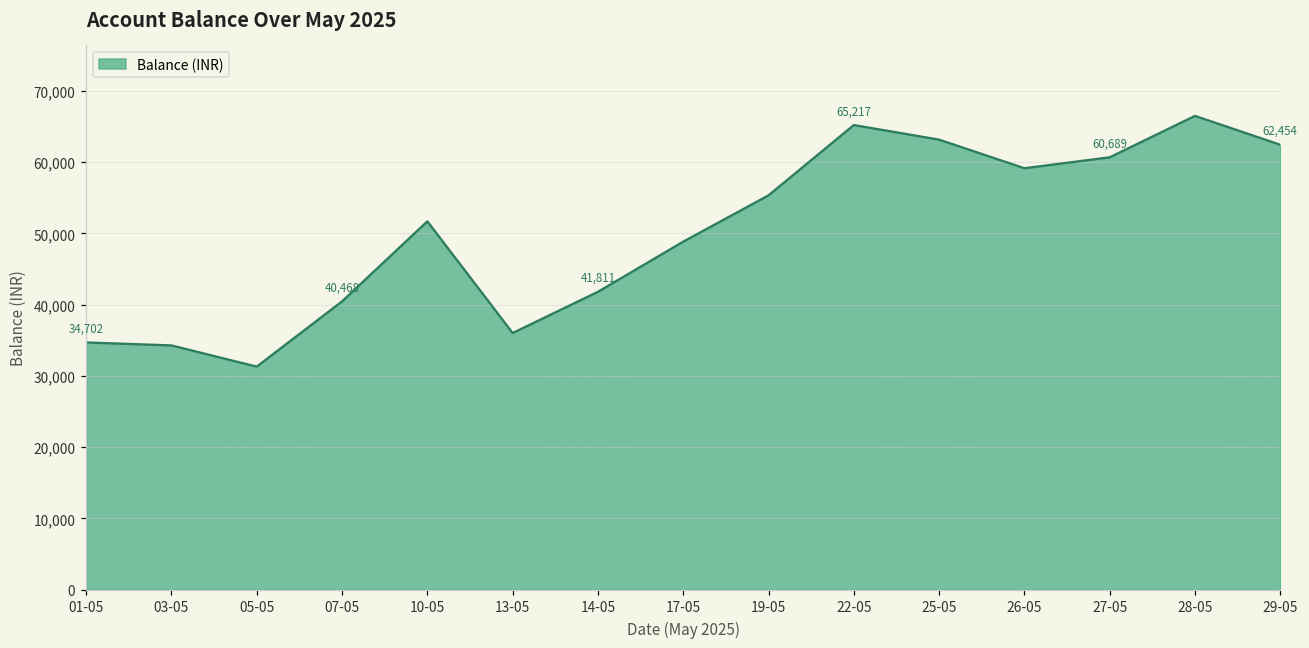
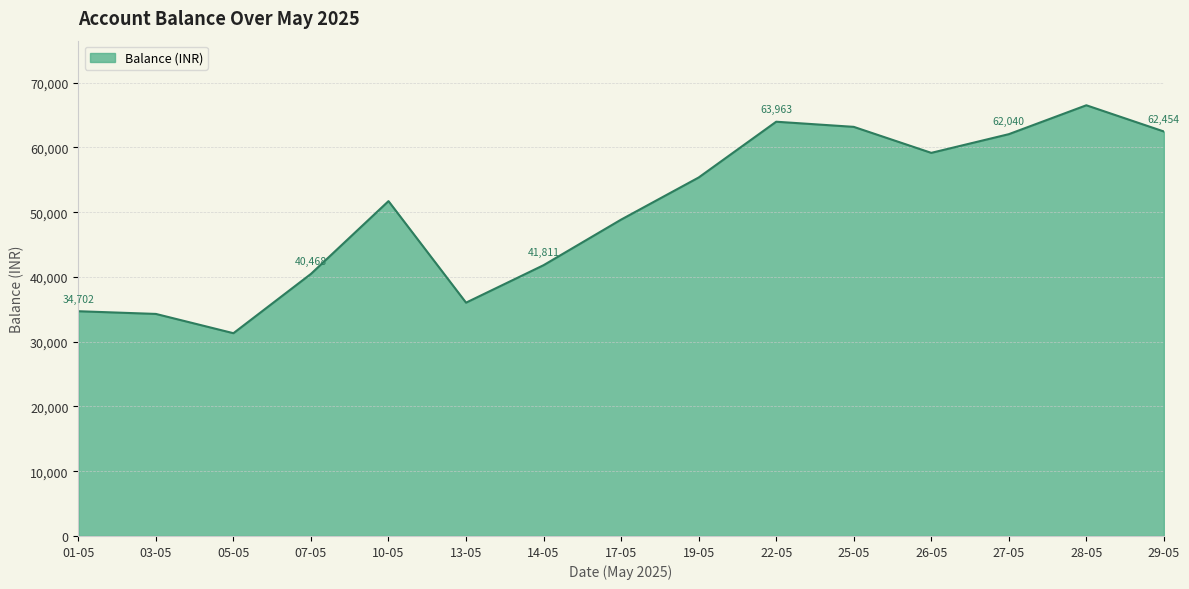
22-05: 65,217 -> 63,963
27-05: 60,689 -> 62,040
